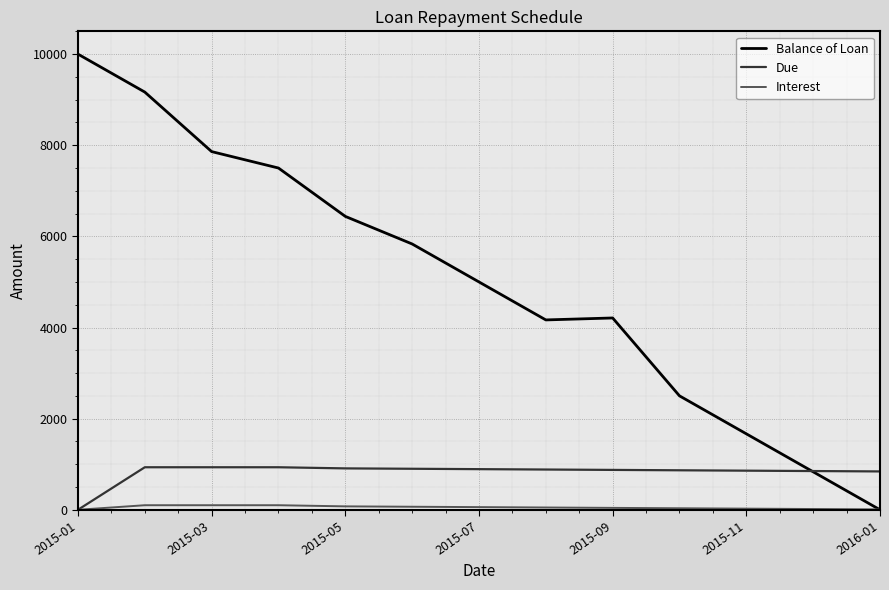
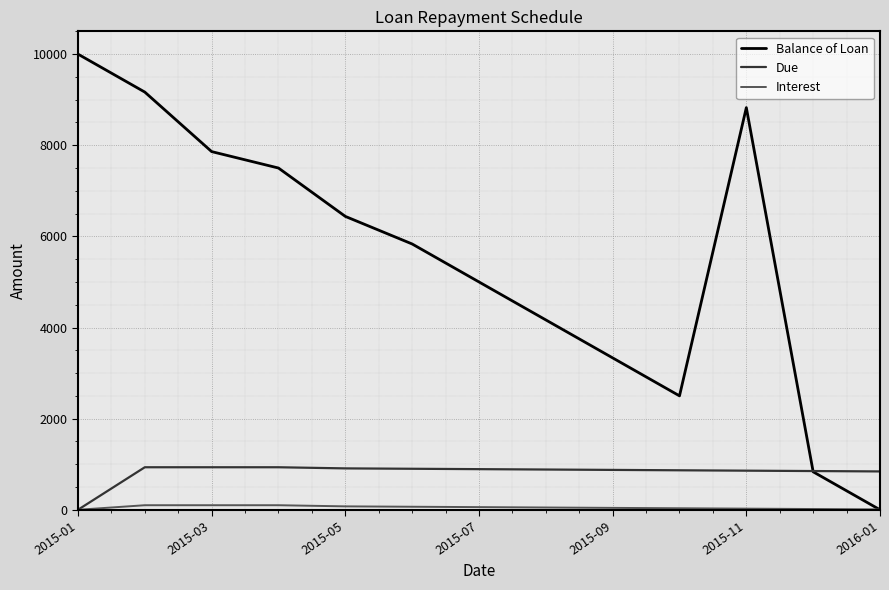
Balance of Loan, 2015-09: 4200 -> 3300
Balance of Loan, 2015-11: 1700 -> 8800
